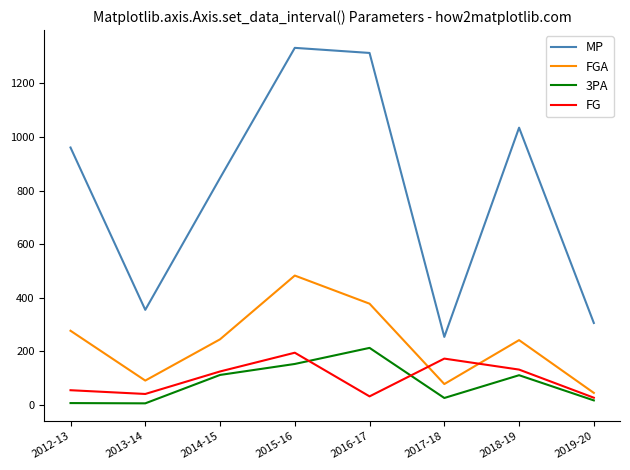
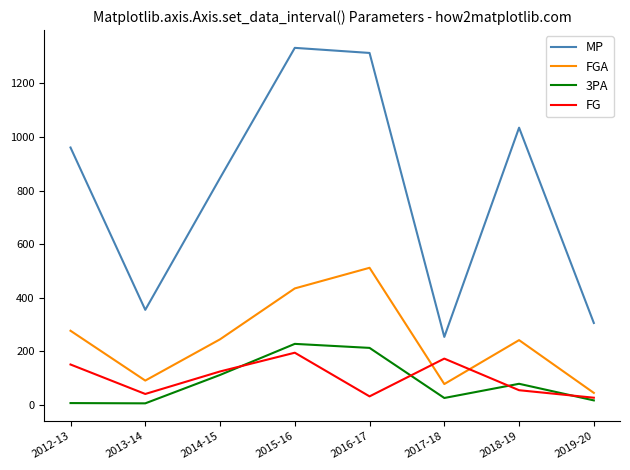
FG, 2012-13: 60 -> 150
FGA, 2015-16: 480 -> 440
3PA, 2015-16: 150 -> 230
FGA, 2016-17: 380 -> 510
3PA, 2018-19: 110 -> 80
FG, 2018-19: 130 -> 60
